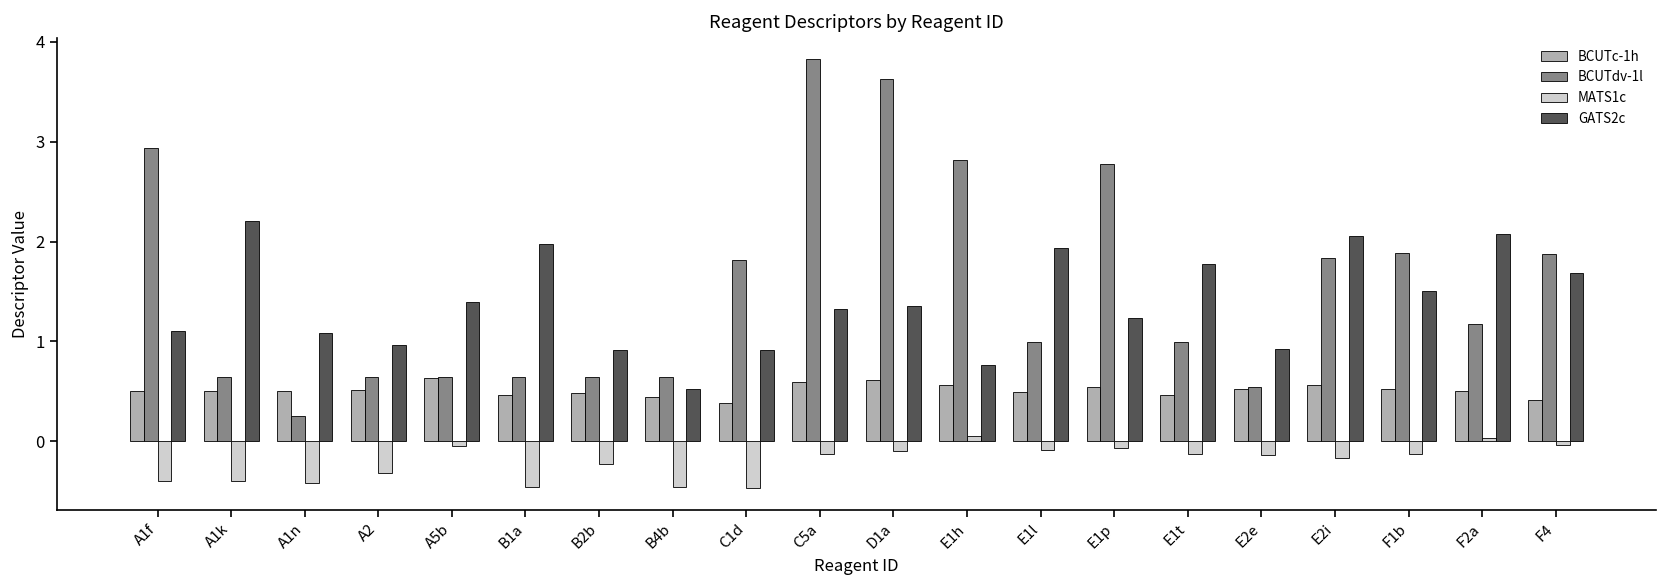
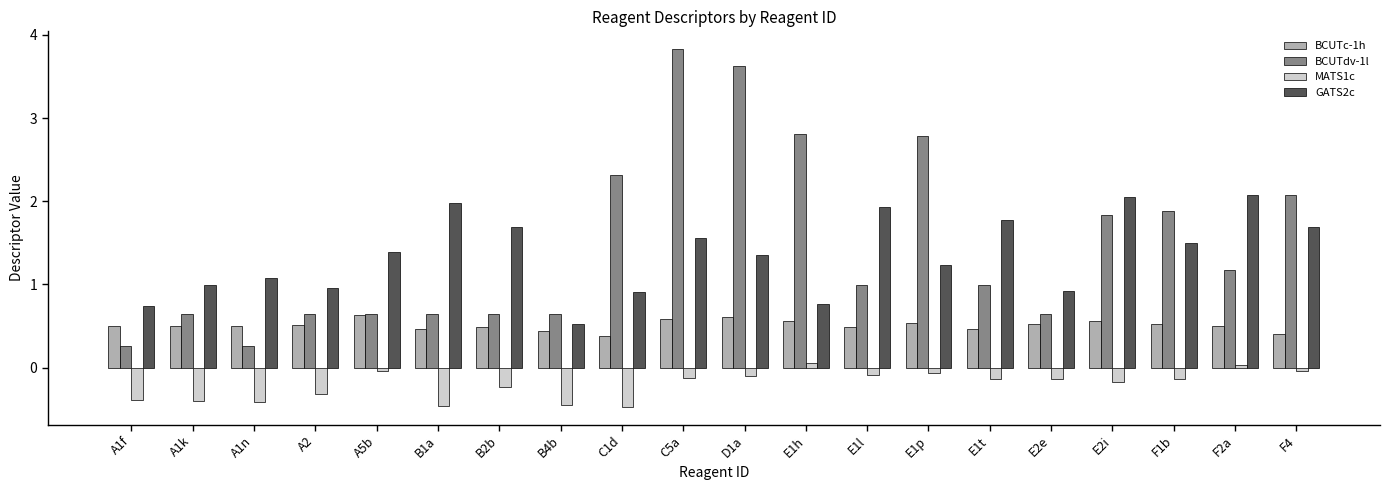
BCUTdv-1l, A1f: 2.9 -> 0.3
GATS2c, A1f: 1.1 -> 0.7
GATS2c, A1k: 2.2 -> 1.0
GATS2c, B2b: 0.9 -> 1.7
BCUTdv-1l, C1d: 1.8 -> 2.3
GATS2c, C5a: 1.3 -> 1.6
BCUTdv-1l, E2e: 0.5 -> 0.6
BCUTdv-1l, F4: 1.9 -> 2.1
